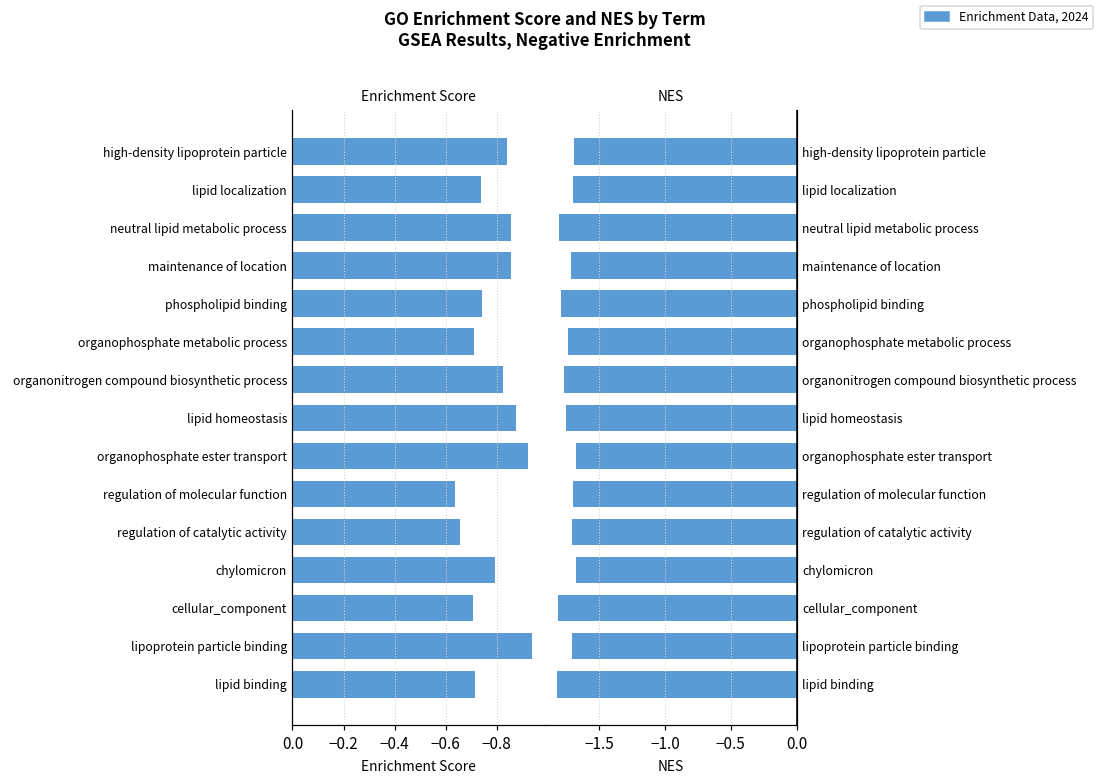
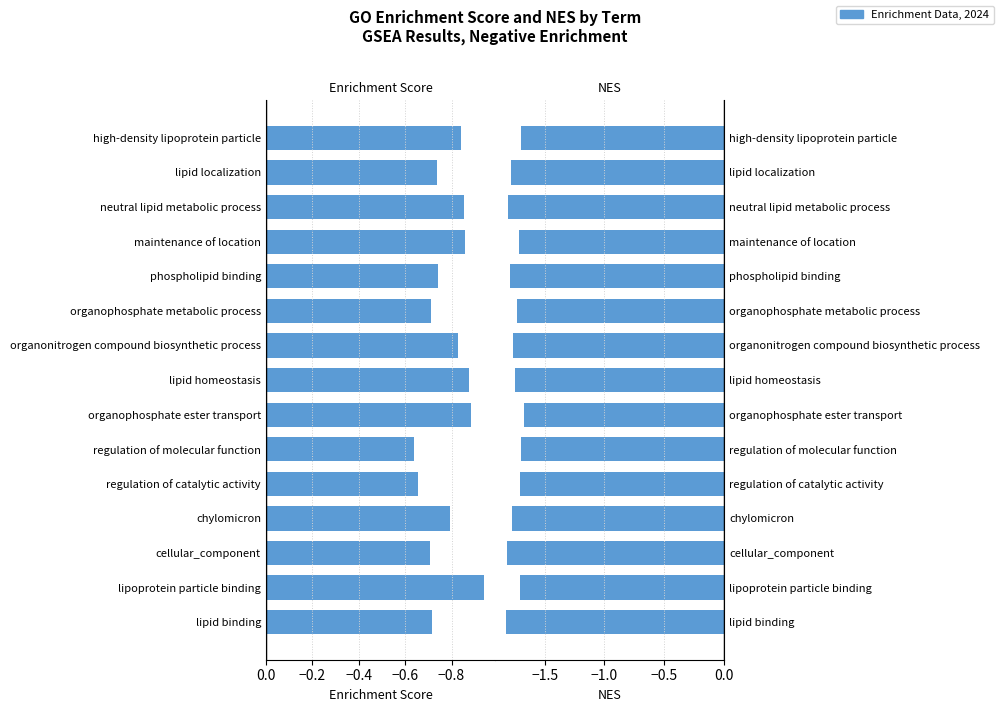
Enrichment Score, organophosphate ester transport: -0.92 -> -0.88
NES, lipid localization: -1.70 -> -1.78
NES, chylomicron: -1.68 -> -1.77
